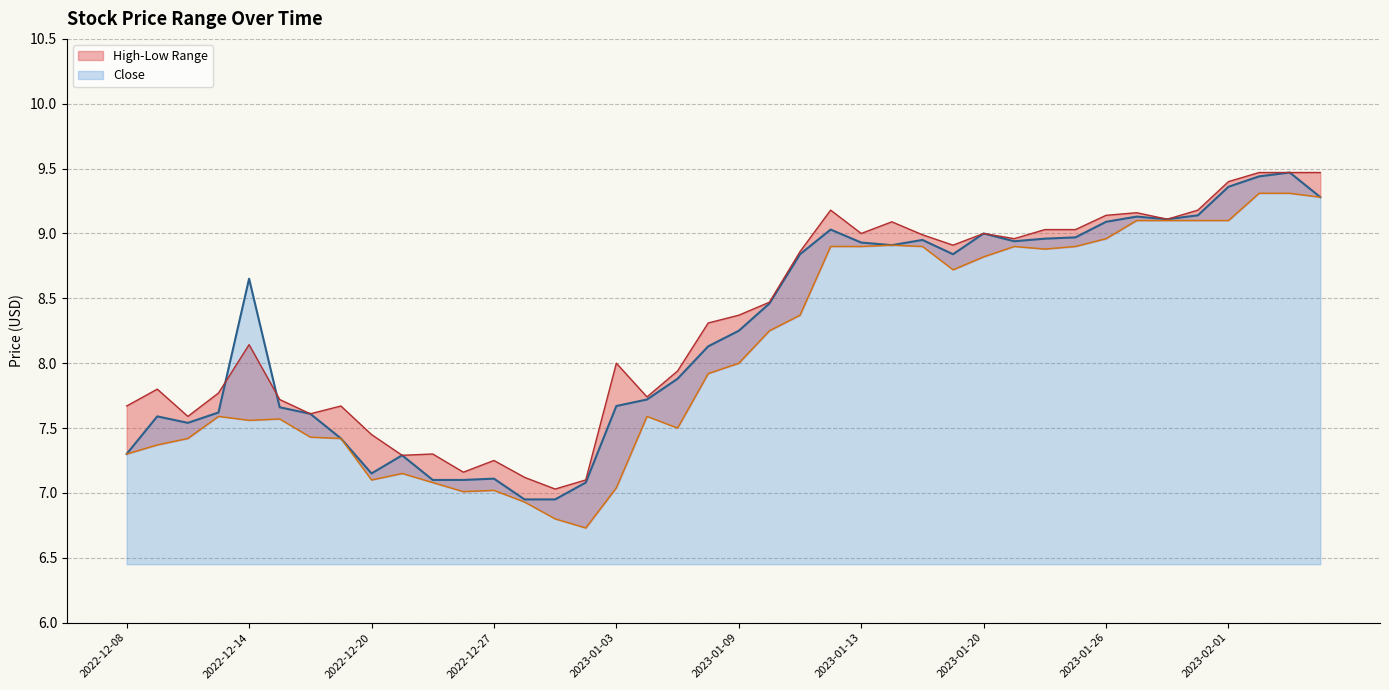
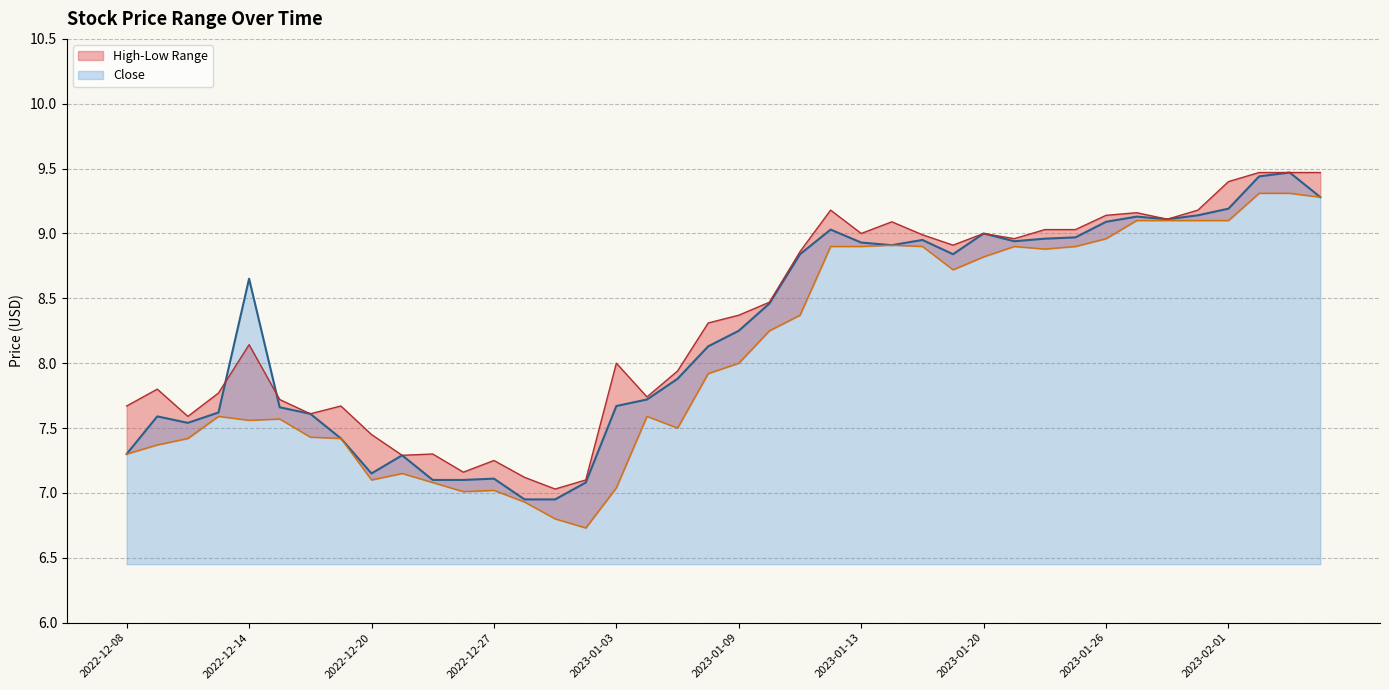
Close, 2023-02-01: 9.36 -> 9.19
